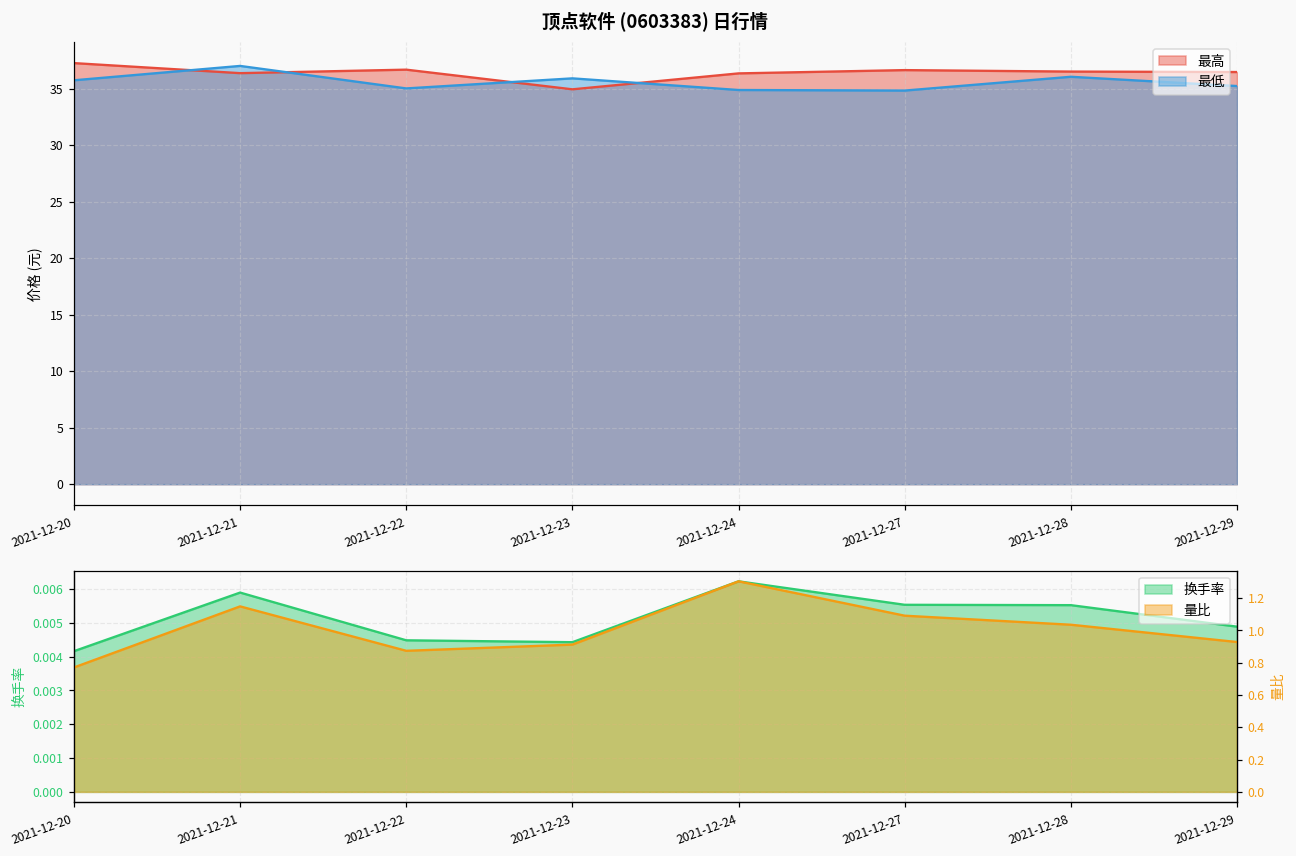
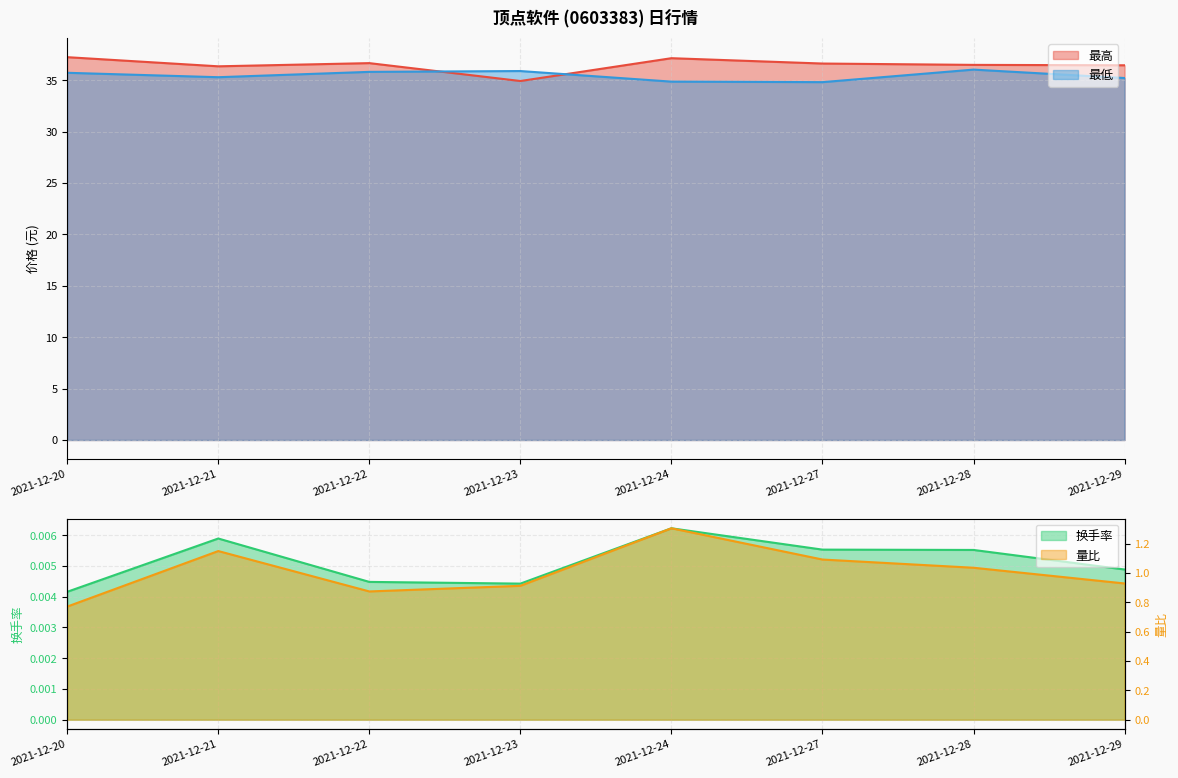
顶点软件 (0603383) 日行情, 最低, 2021-12-21: 37.0 -> 35.3
顶点软件 (0603383) 日行情, 最低, 2021-12-22: 35.0 -> 35.8
顶点软件 (0603383) 日行情, 最高, 2021-12-24: 36.3 -> 37.2
